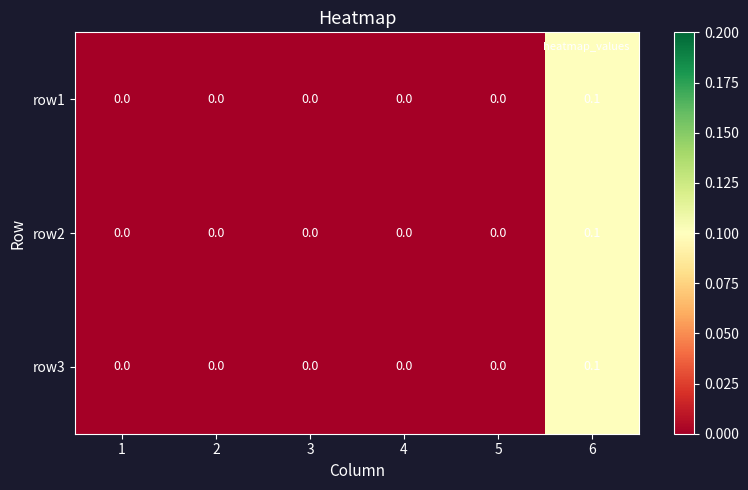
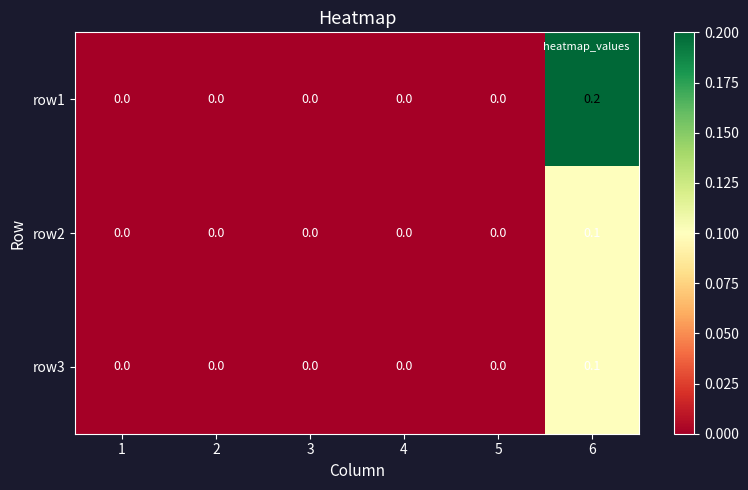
row1, 6: 0.1 -> 0.2
